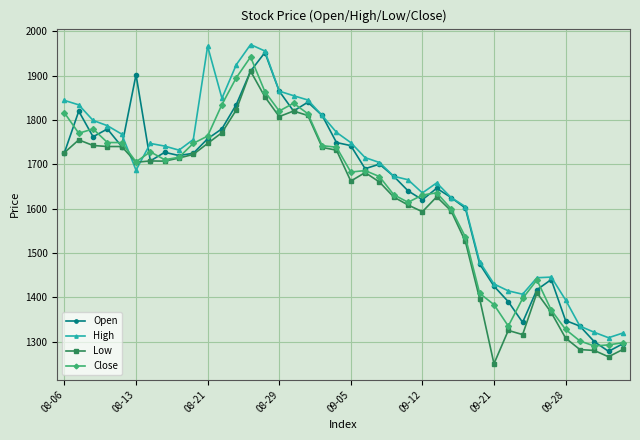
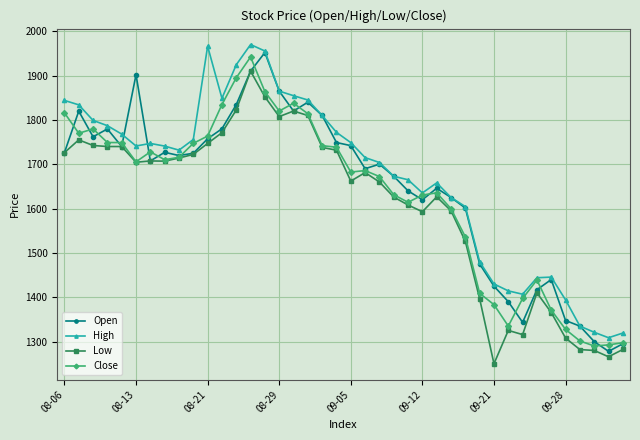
High, 08-13: 1690 -> 1740
